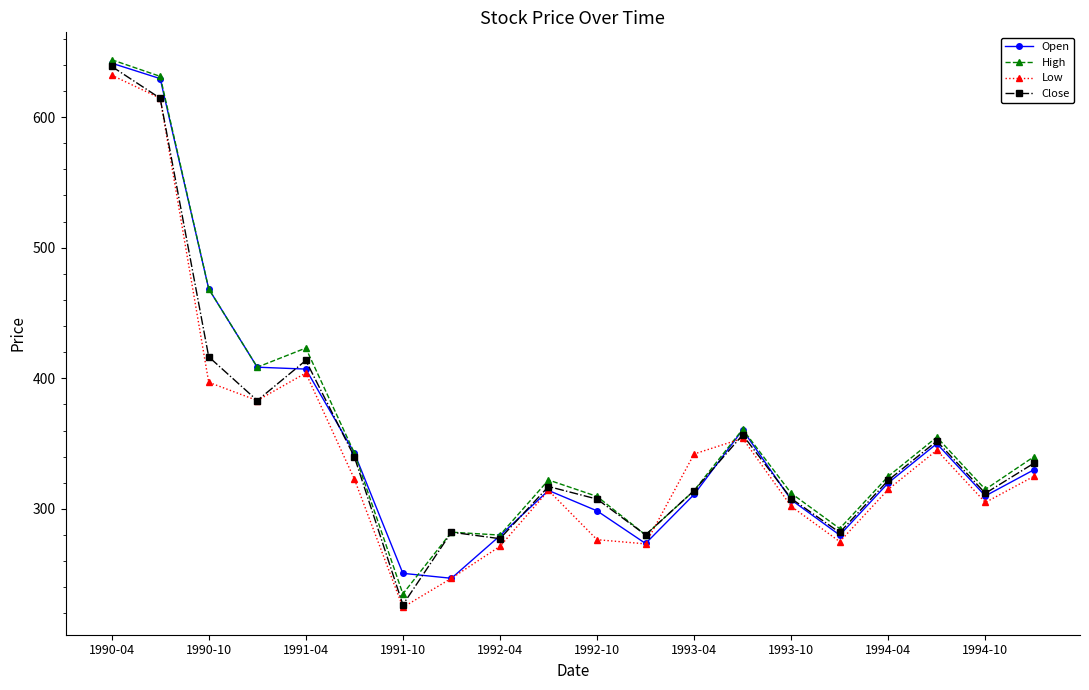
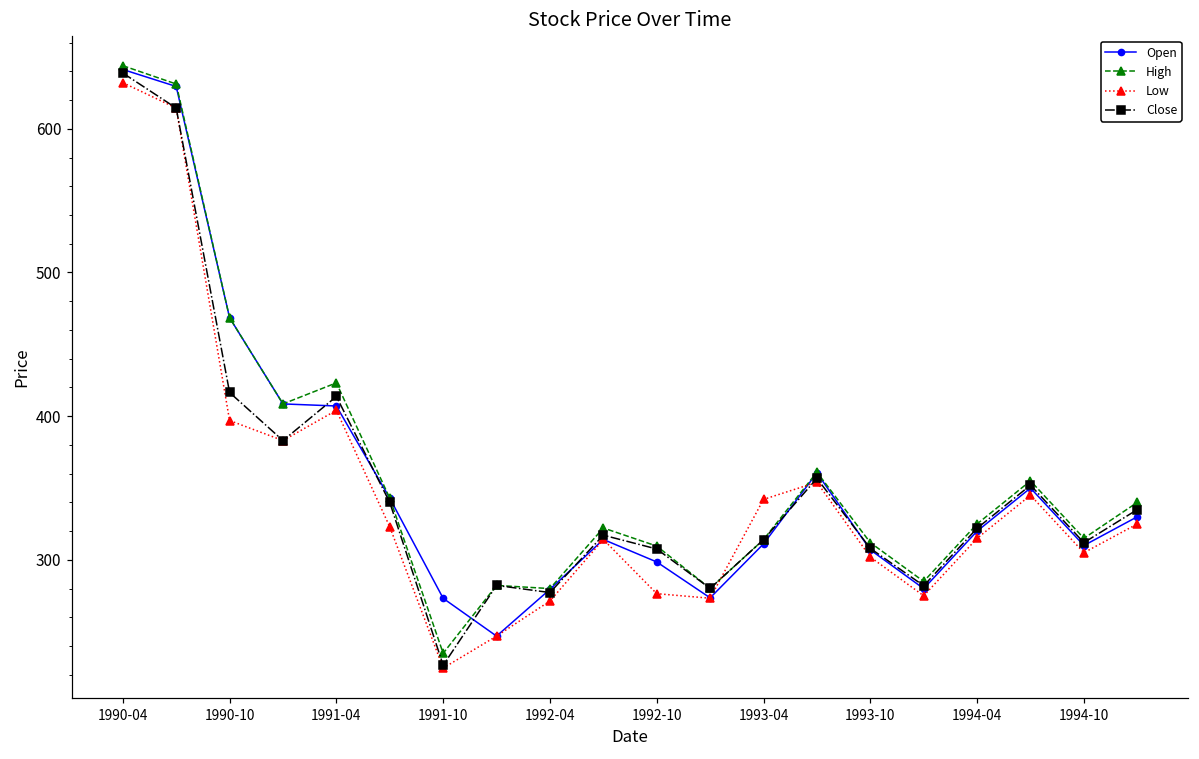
Open, 1991-10: 251 -> 273
